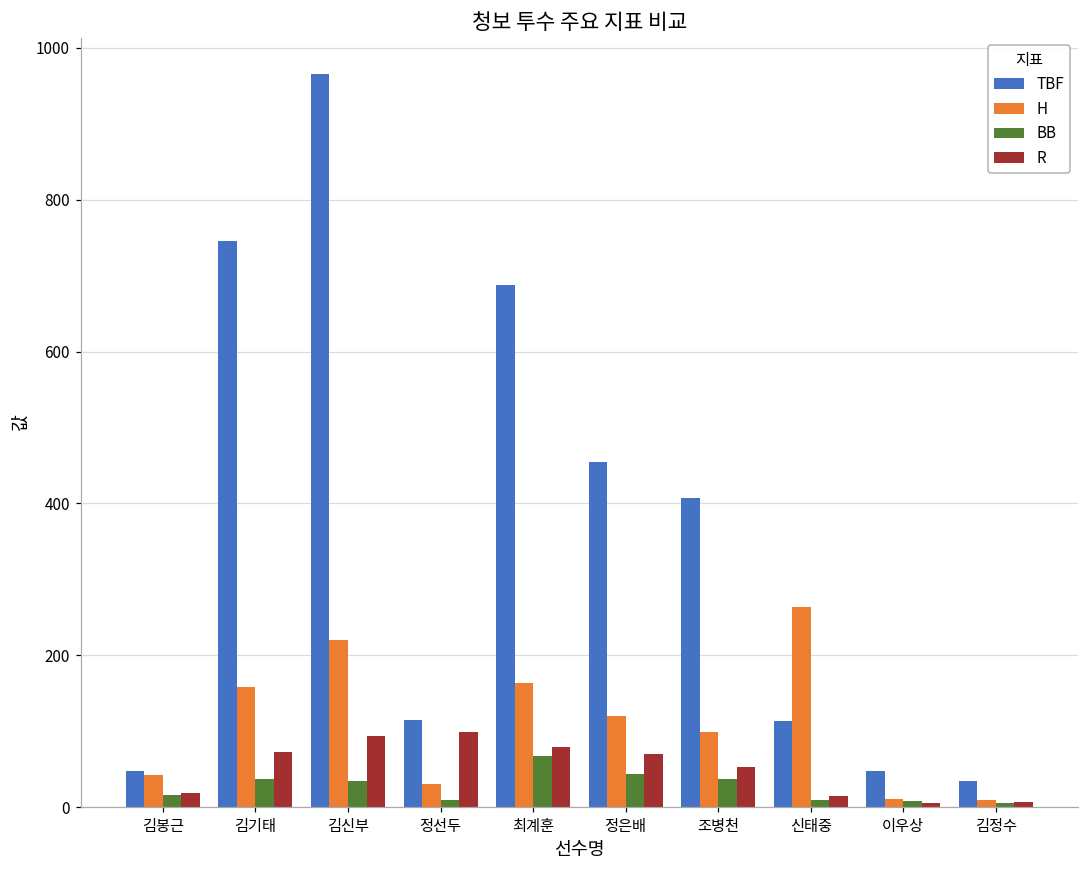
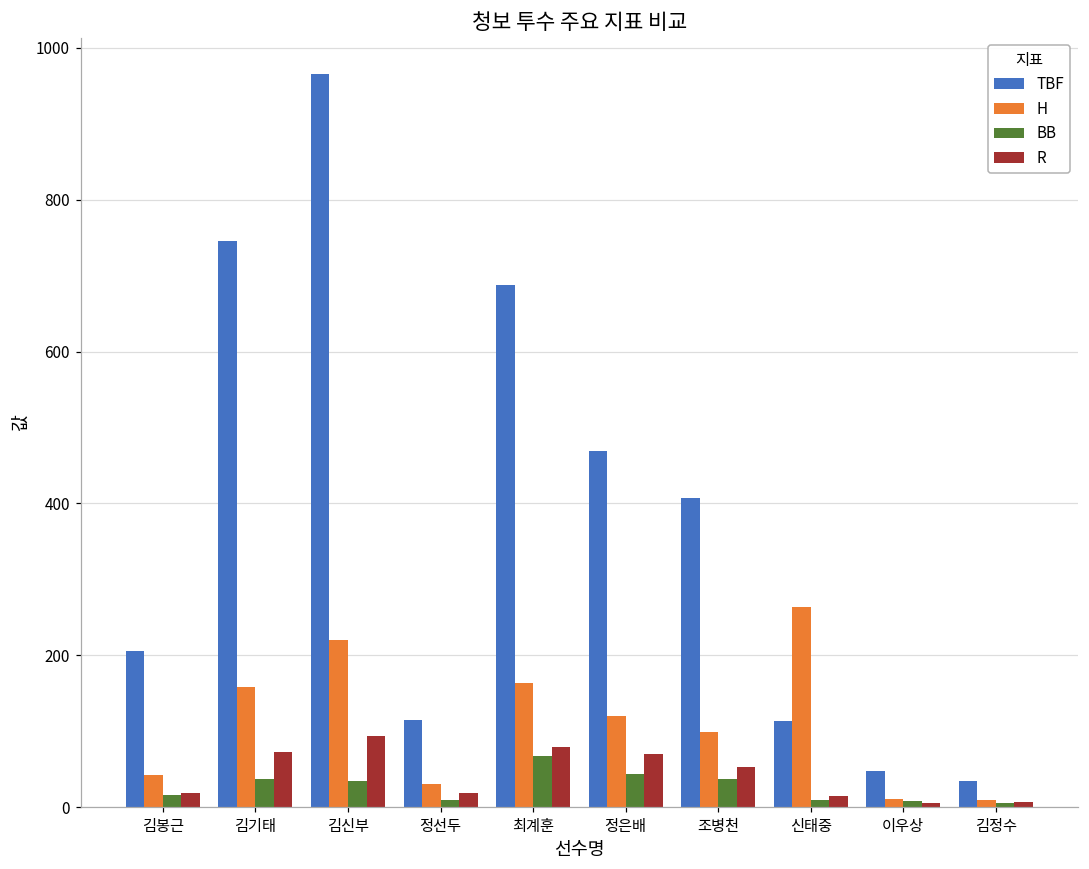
TBF, 김봉근: 50 -> 210
R, 정선두: 100 -> 20
TBF, 정은배: 450 -> 470
